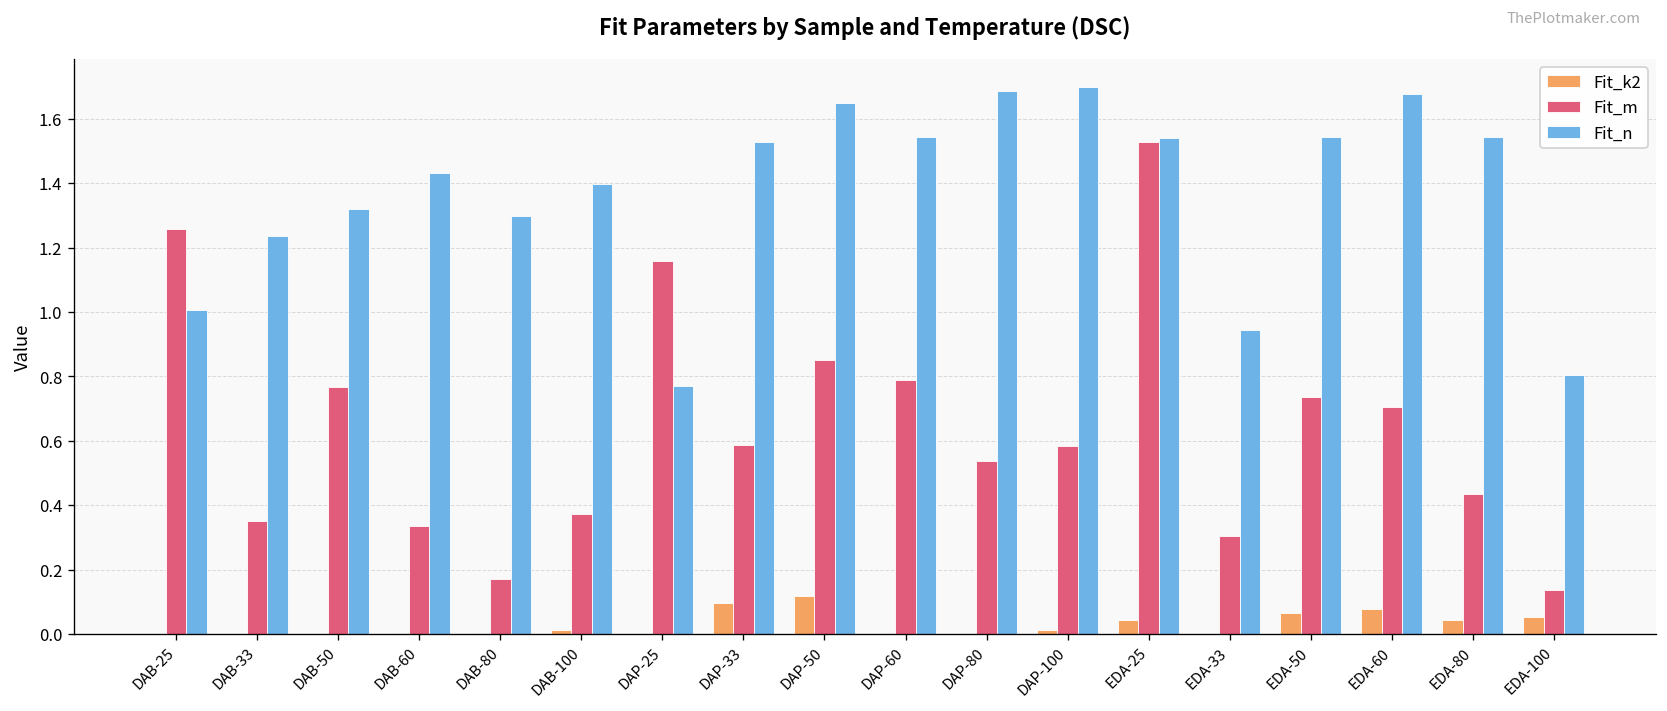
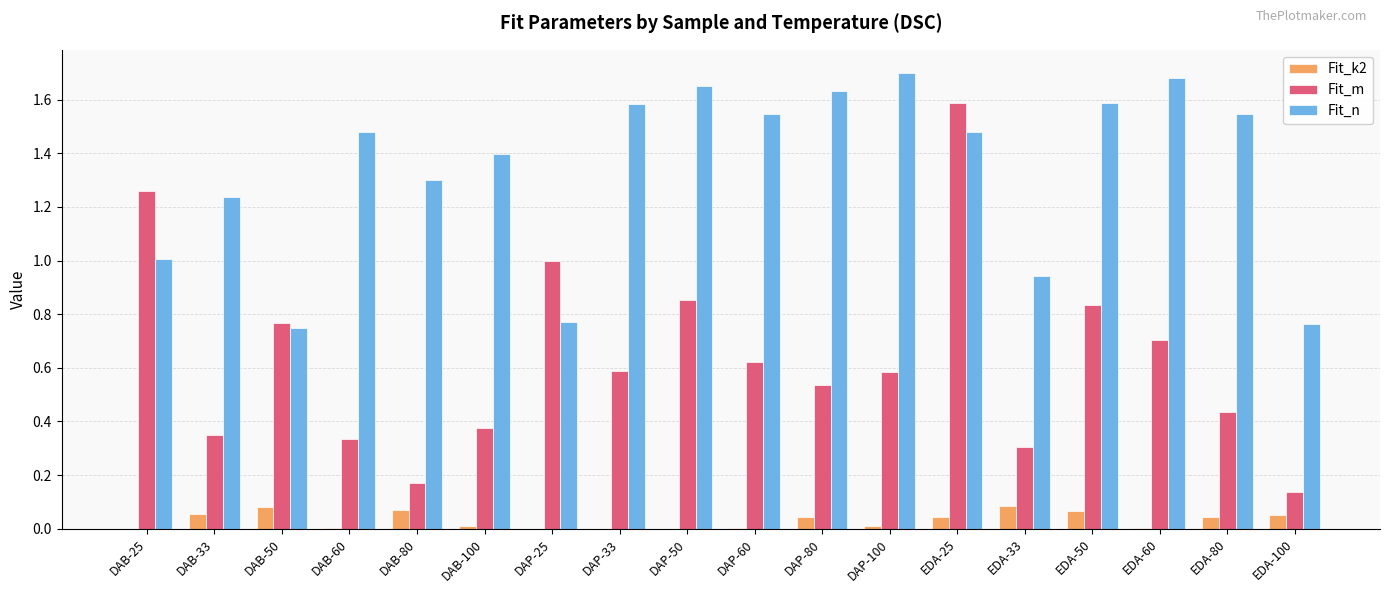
Fit_k2, DAB-33: 0.00 -> 0.06
Fit_k2, DAB-50: 0.00 -> 0.08
Fit_n, DAB-50: 1.32 -> 0.75
Fit_n, DAB-60: 1.43 -> 1.48
Fit_k2, DAB-80: 0.00 -> 0.07
Fit_m, DAP-25: 1.16 -> 1.00
Fit_k2, DAP-33: 0.10 -> 0.00
Fit_n, DAP-33: 1.53 -> 1.58
Fit_k2, DAP-50: 0.12 -> 0.00
Fit_m, DAP-60: 0.79 -> 0.62
Fit_k2, DAP-80: 0.00 -> 0.05
Fit_n, DAP-80: 1.69 -> 1.63
Fit_m, EDA-25: 1.53 -> 1.59
Fit_n, EDA-25: 1.54 -> 1.48
Fit_k2, EDA-33: 0.00 -> 0.08
Fit_m, EDA-50: 0.74 -> 0.84
Fit_n, EDA-50: 1.54 -> 1.59
Fit_k2, EDA-60: 0.08 -> 0.00
Fit_n, EDA-100: 0.80 -> 0.76
